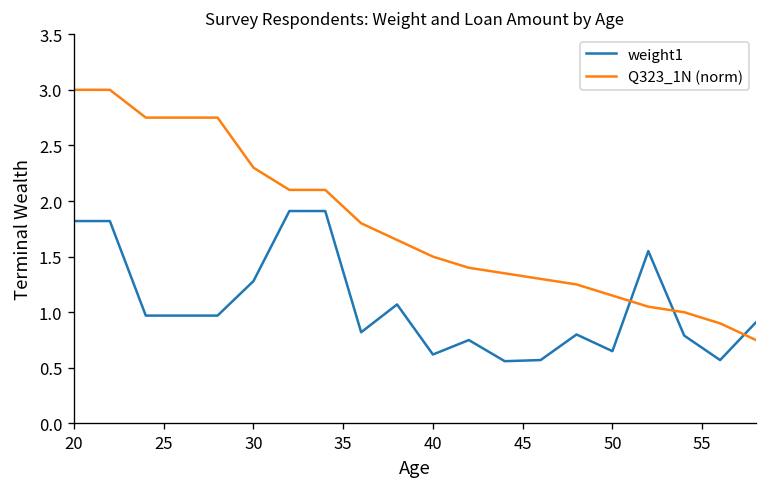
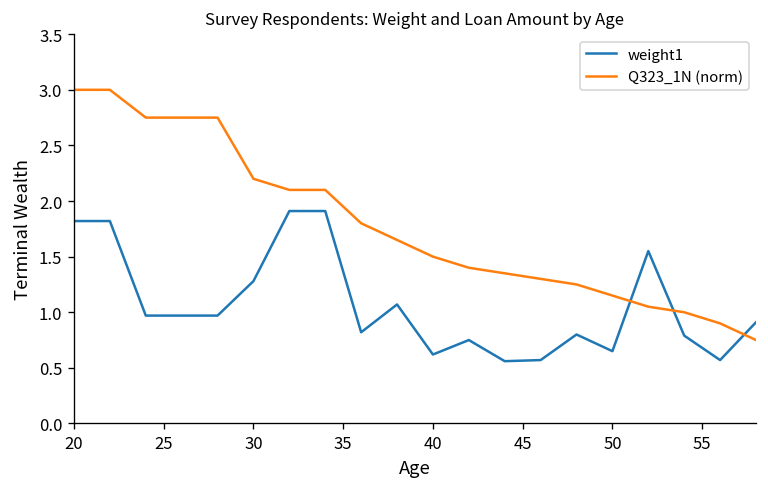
Q323_1N (norm), 30: 2.3 -> 2.2
